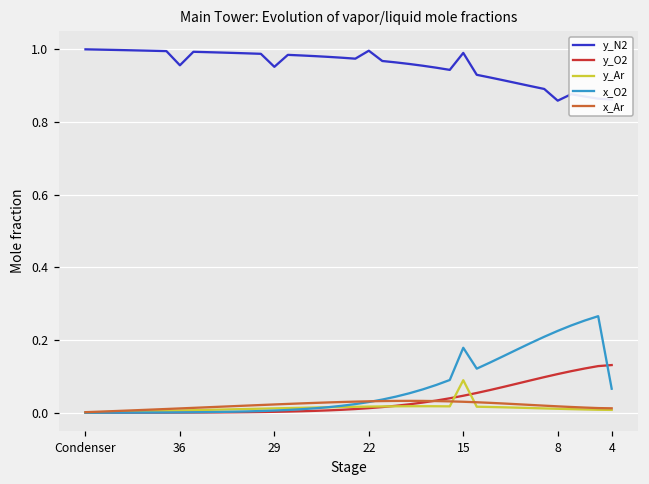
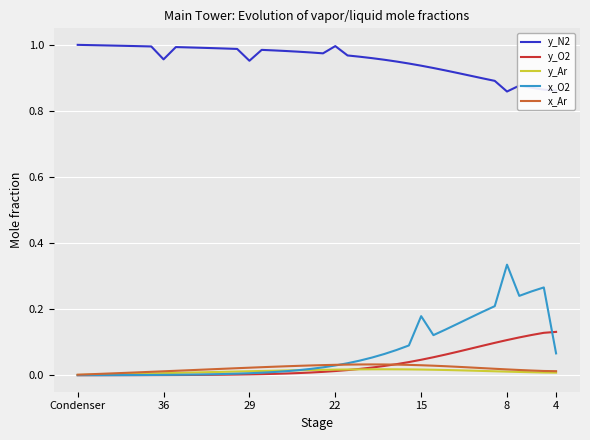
y_N2, 15: 0.99 -> 0.94
y_Ar, 15: 0.09 -> 0.02
x_O2, 8: 0.23 -> 0.33
